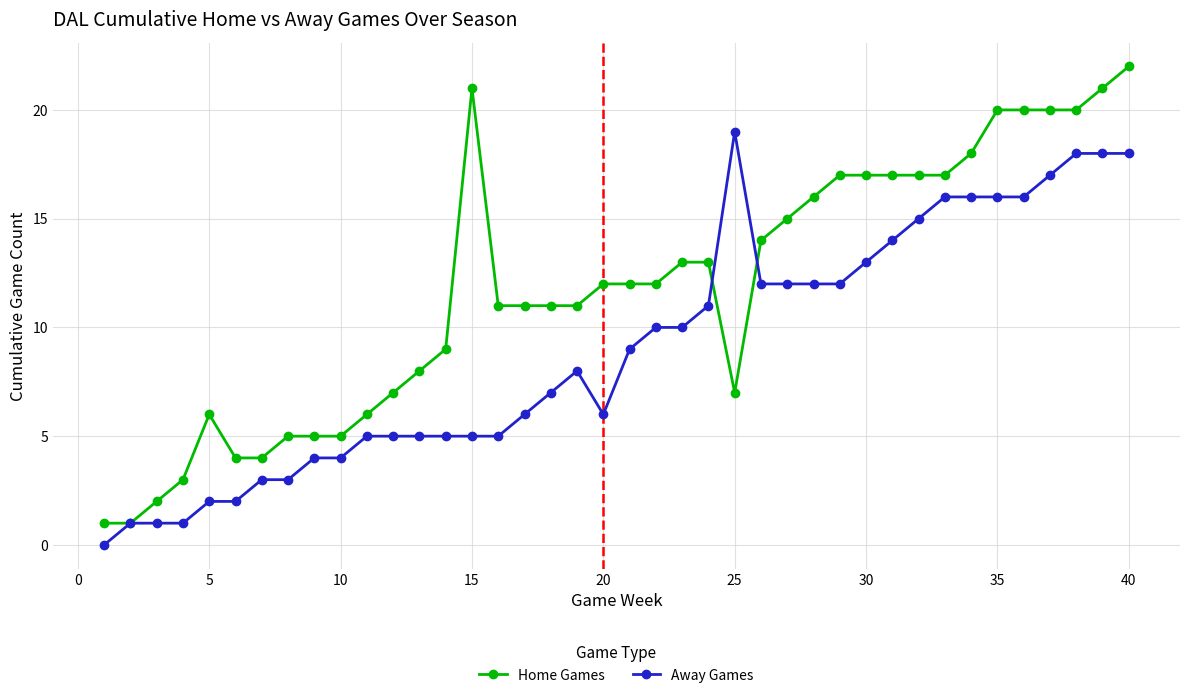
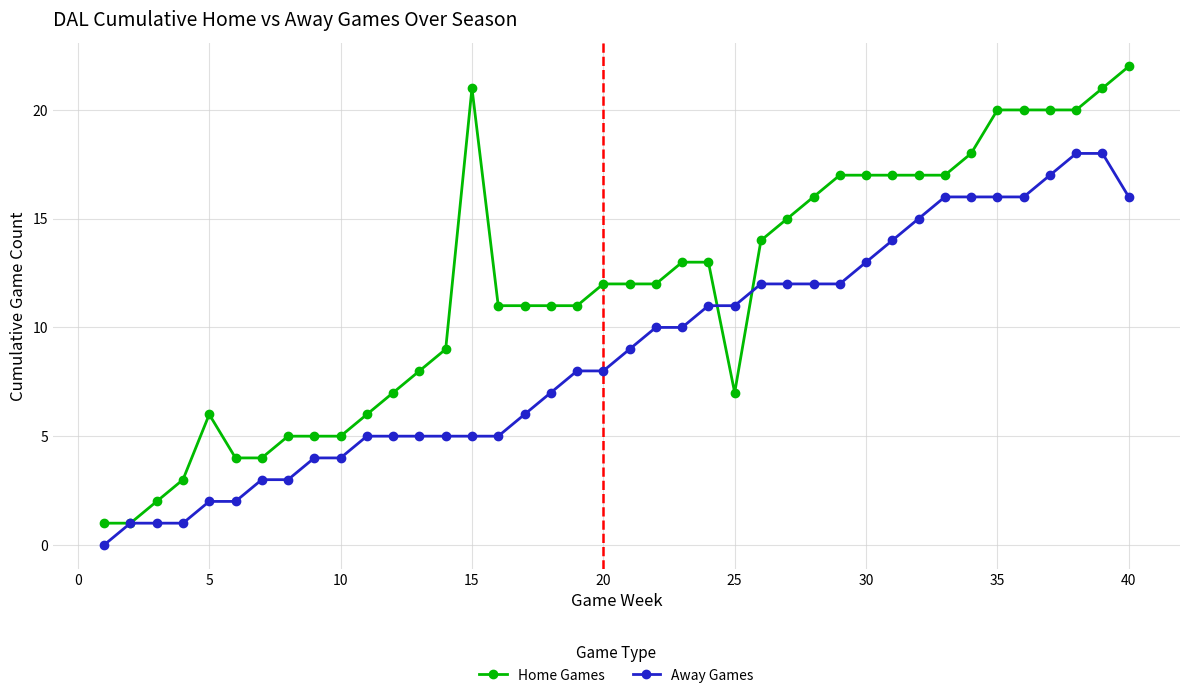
Away Games, 20: 6 -> 8
Away Games, 25: 19 -> 11
Away Games, 40: 18 -> 16
